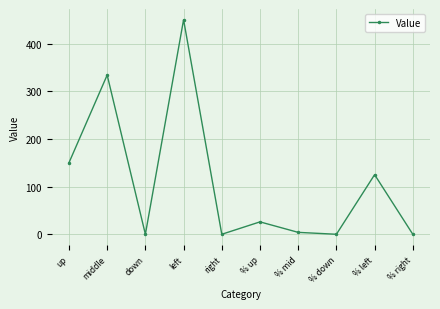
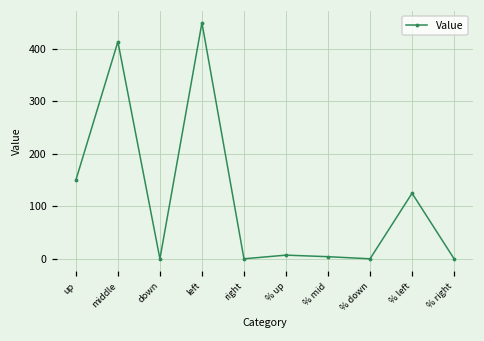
middle: 330 -> 410
% up: 30 -> 10
